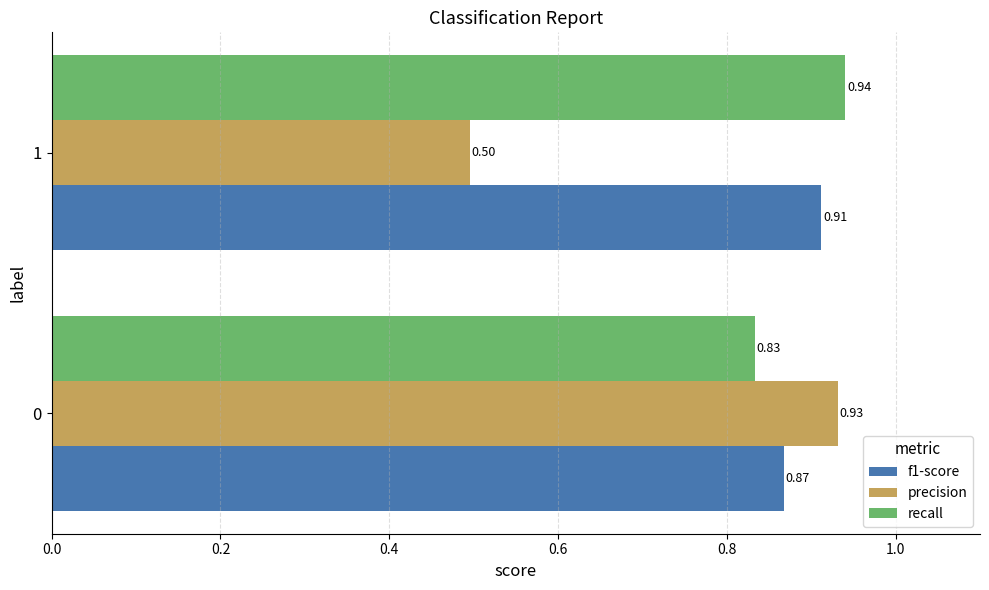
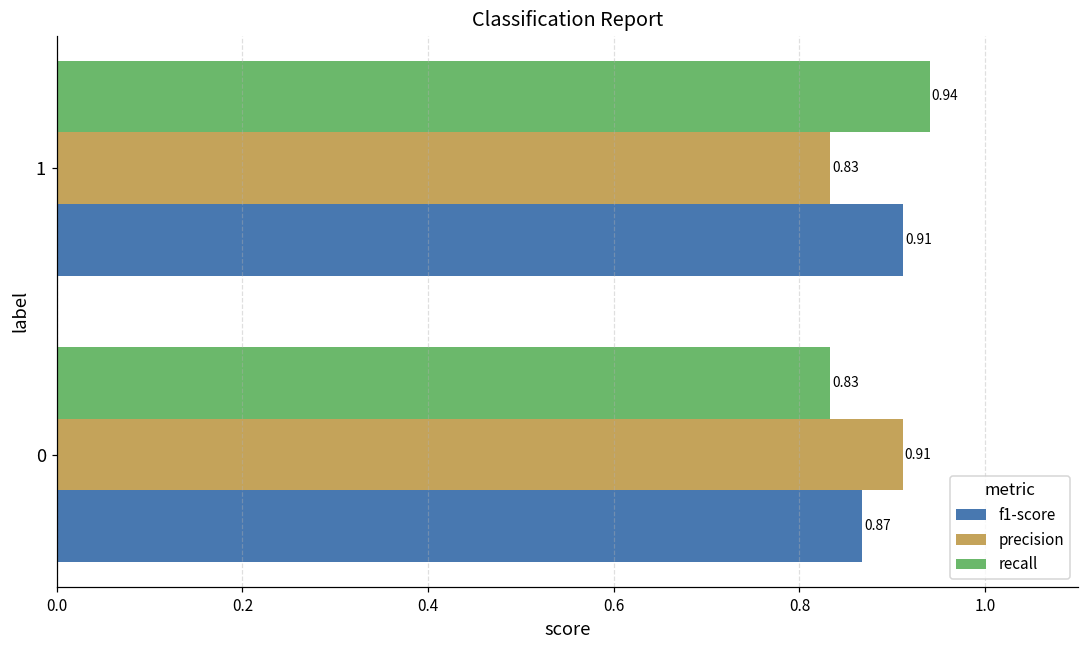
precision, 1: 0.50 -> 0.83
precision, 0: 0.93 -> 0.91
